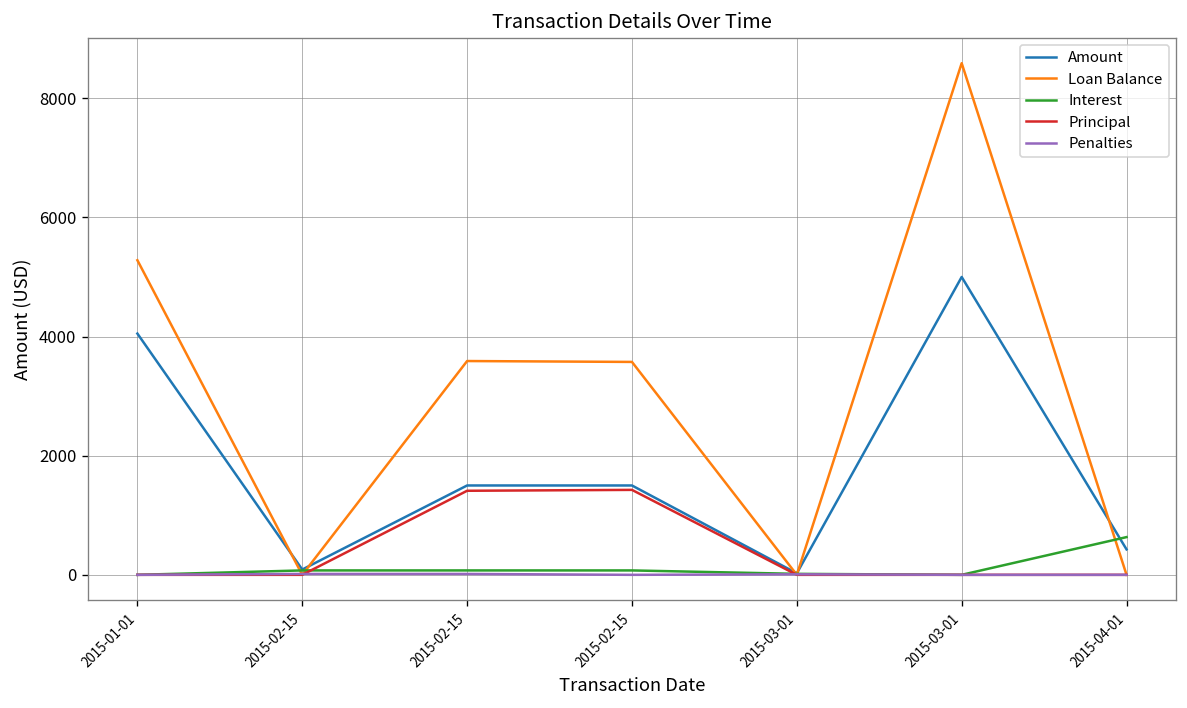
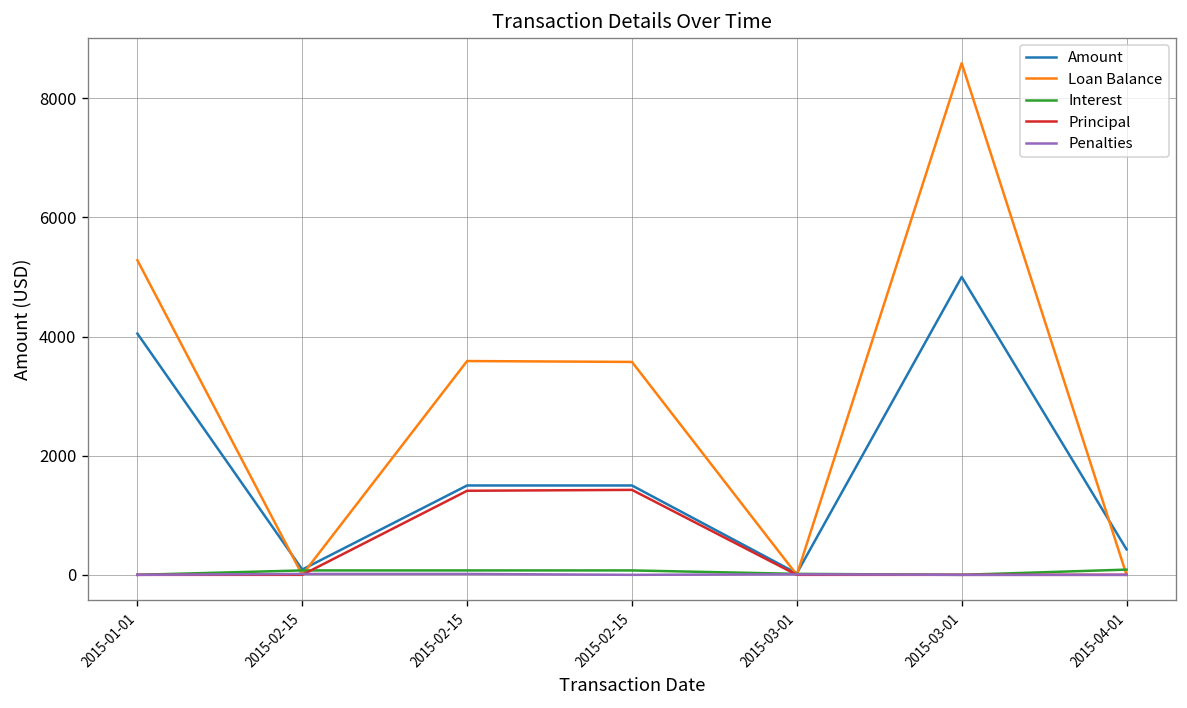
Interest, 2015-04-01: 600 -> 100
